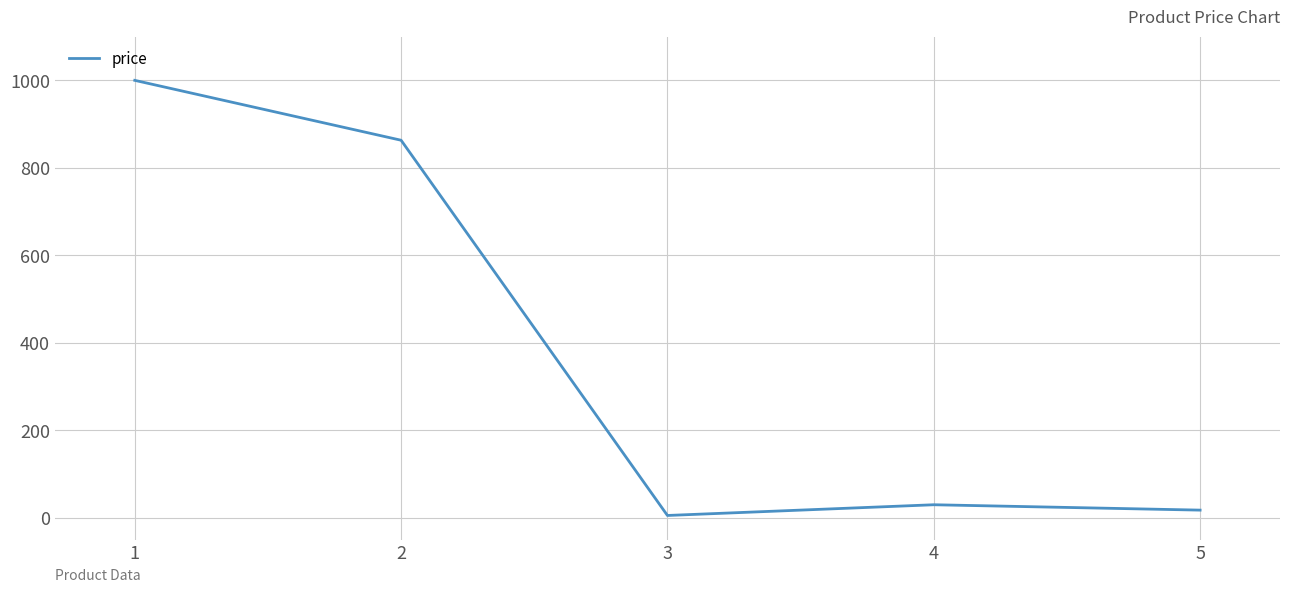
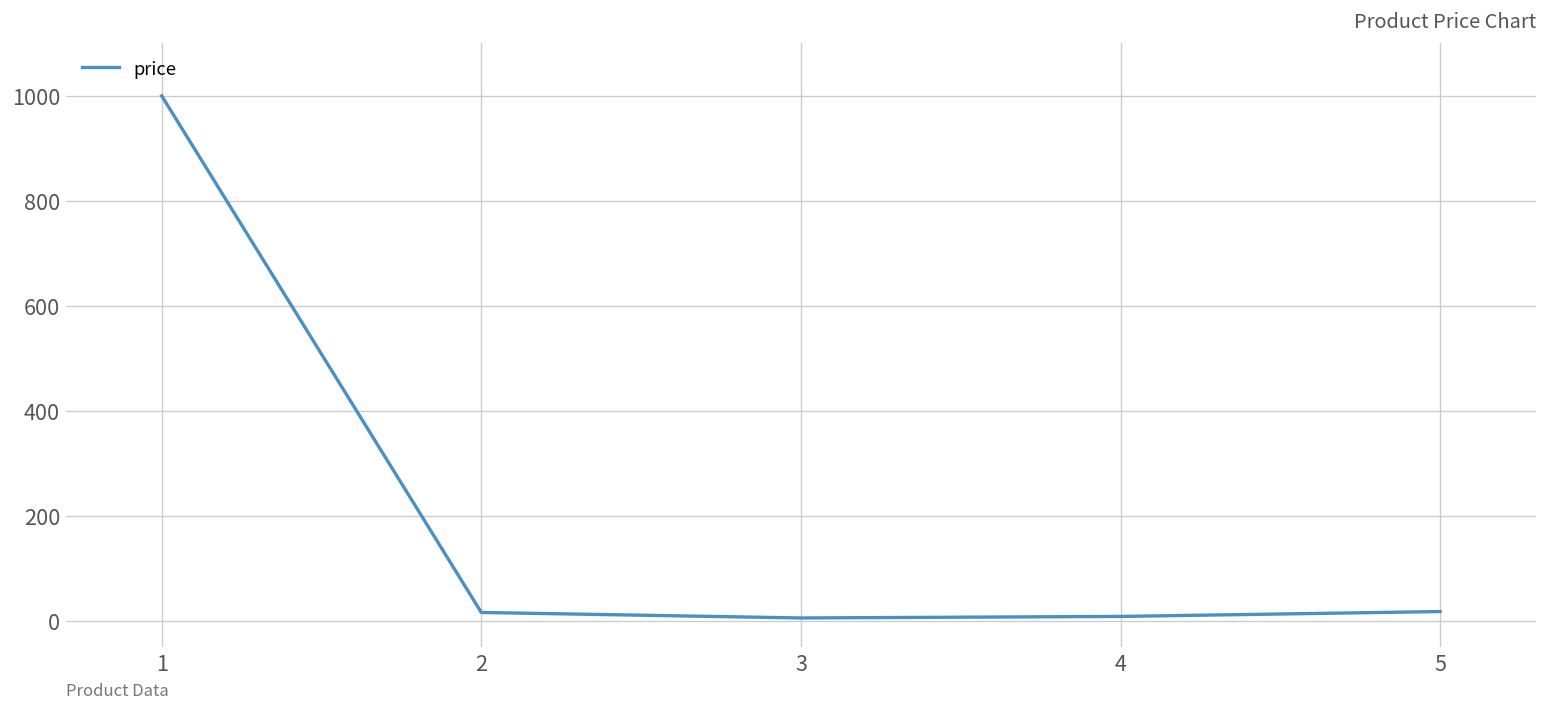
2: 860 -> 20
4: 30 -> 10
